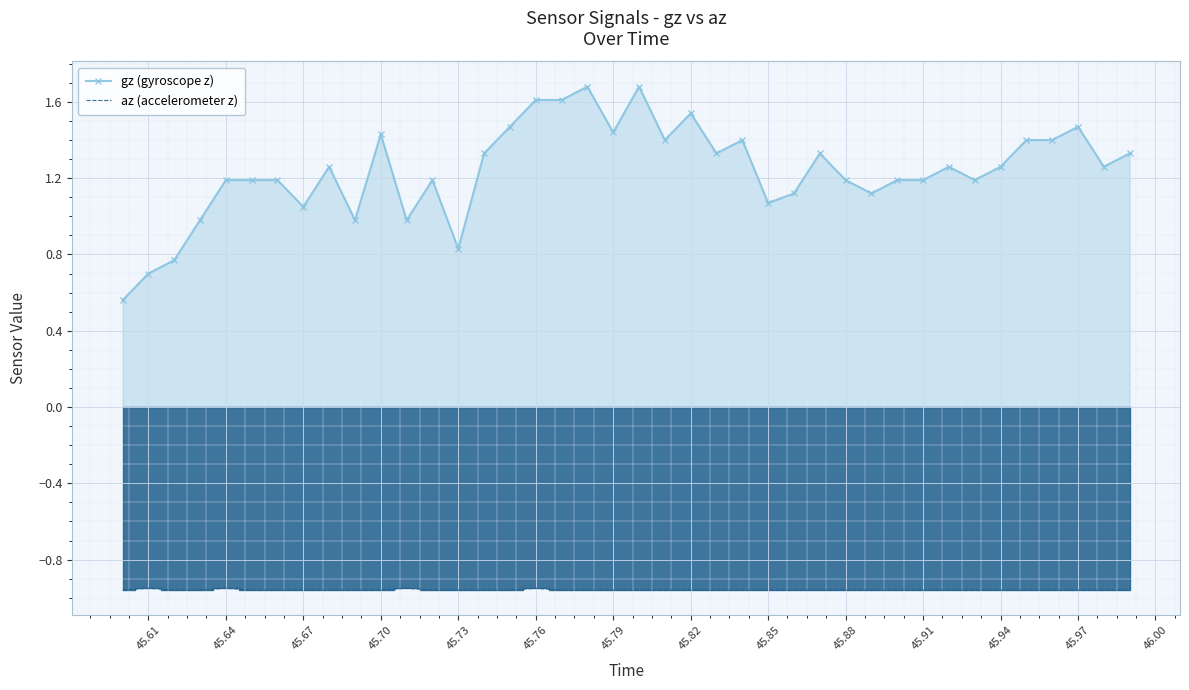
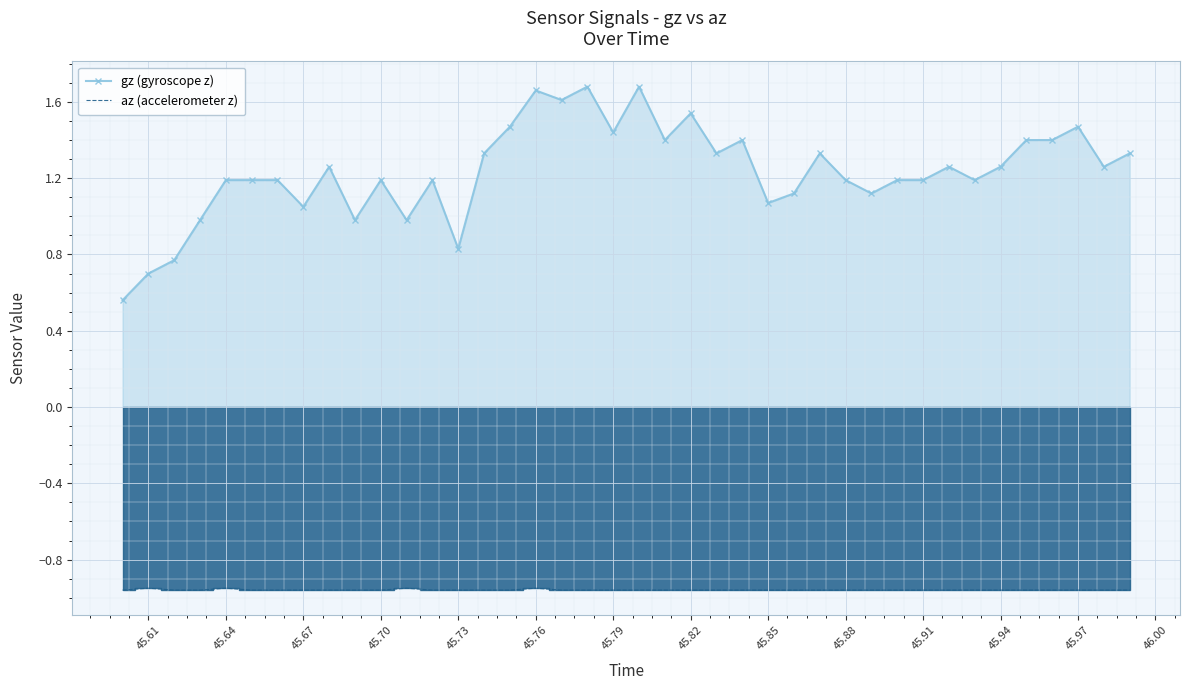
gz (gyroscope z), 45.70: 1.43 -> 1.19
gz (gyroscope z), 45.76: 1.61 -> 1.66
